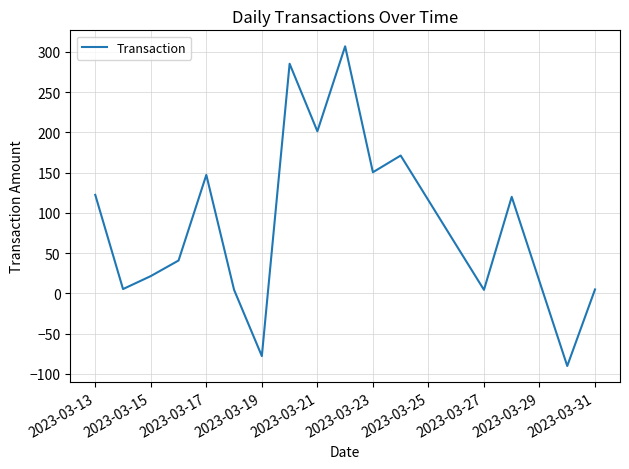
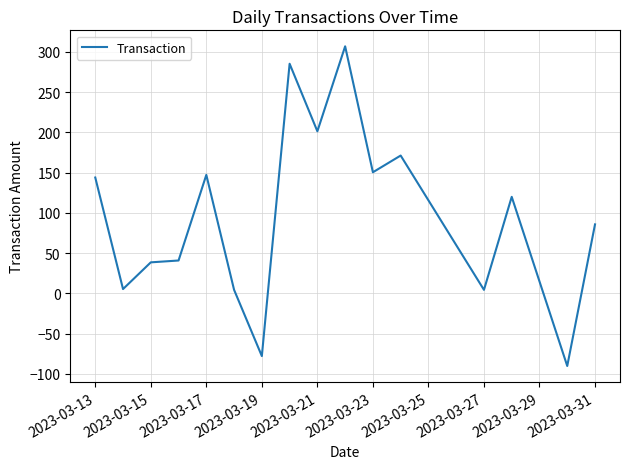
2023-03-13: 120 -> 140
2023-03-15: 20 -> 40
2023-03-31: 10 -> 90
